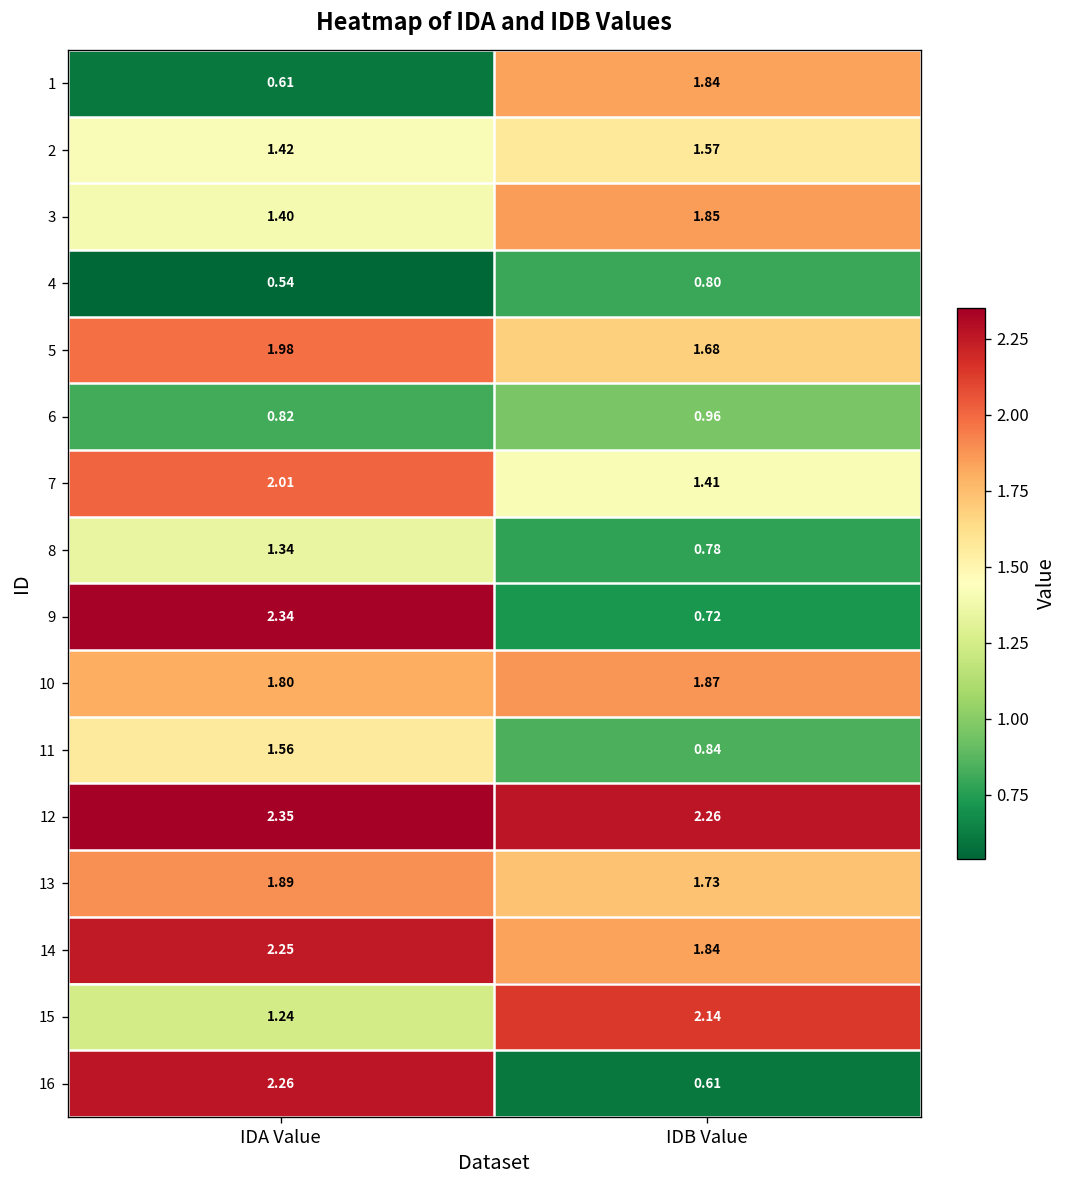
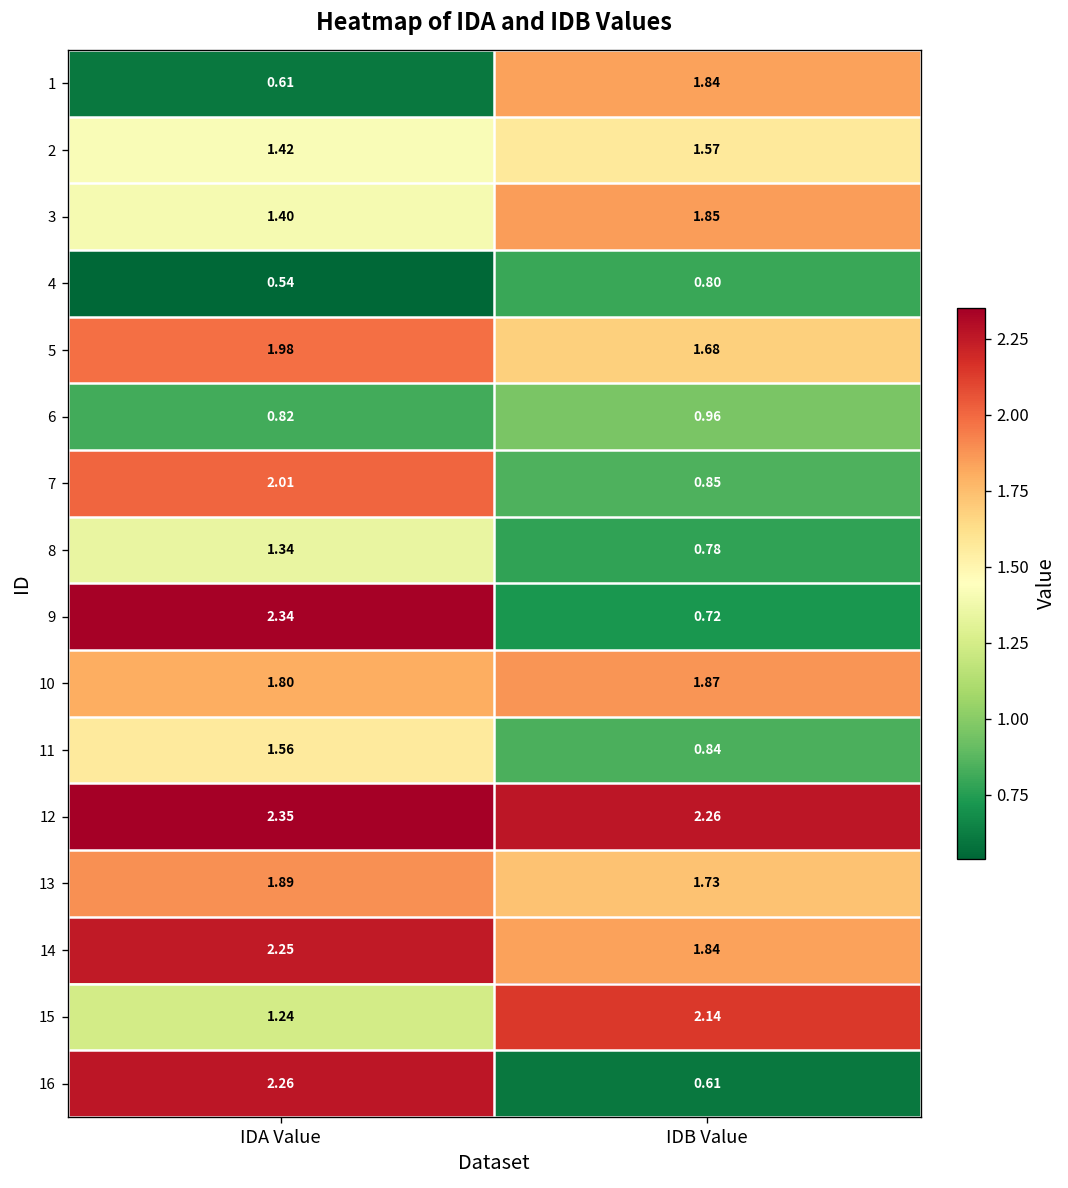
7, IDB Value: 1.41 -> 0.85
